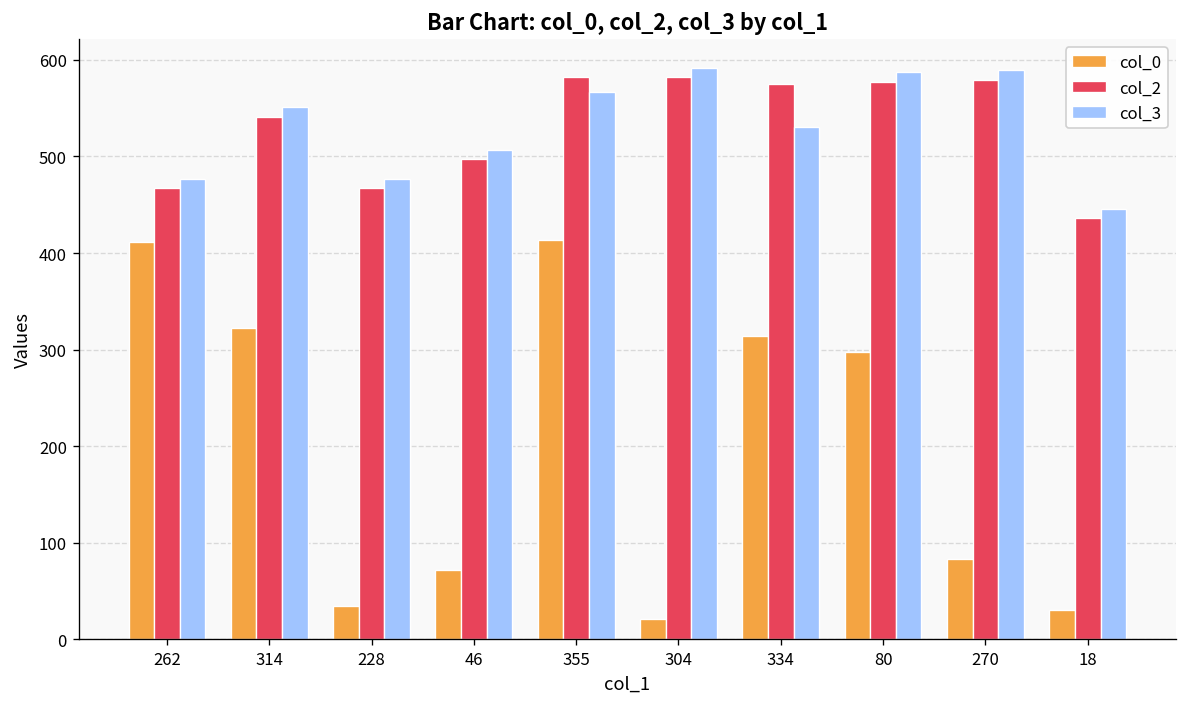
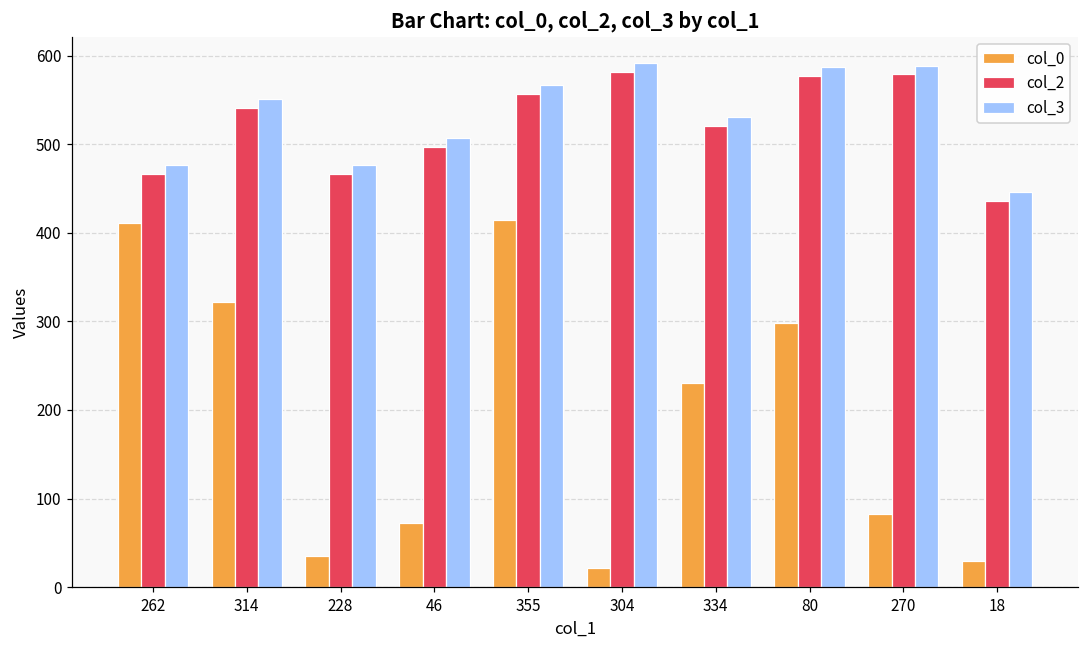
col_2, 355: 580 -> 560
col_0, 334: 310 -> 230
col_2, 334: 580 -> 520
